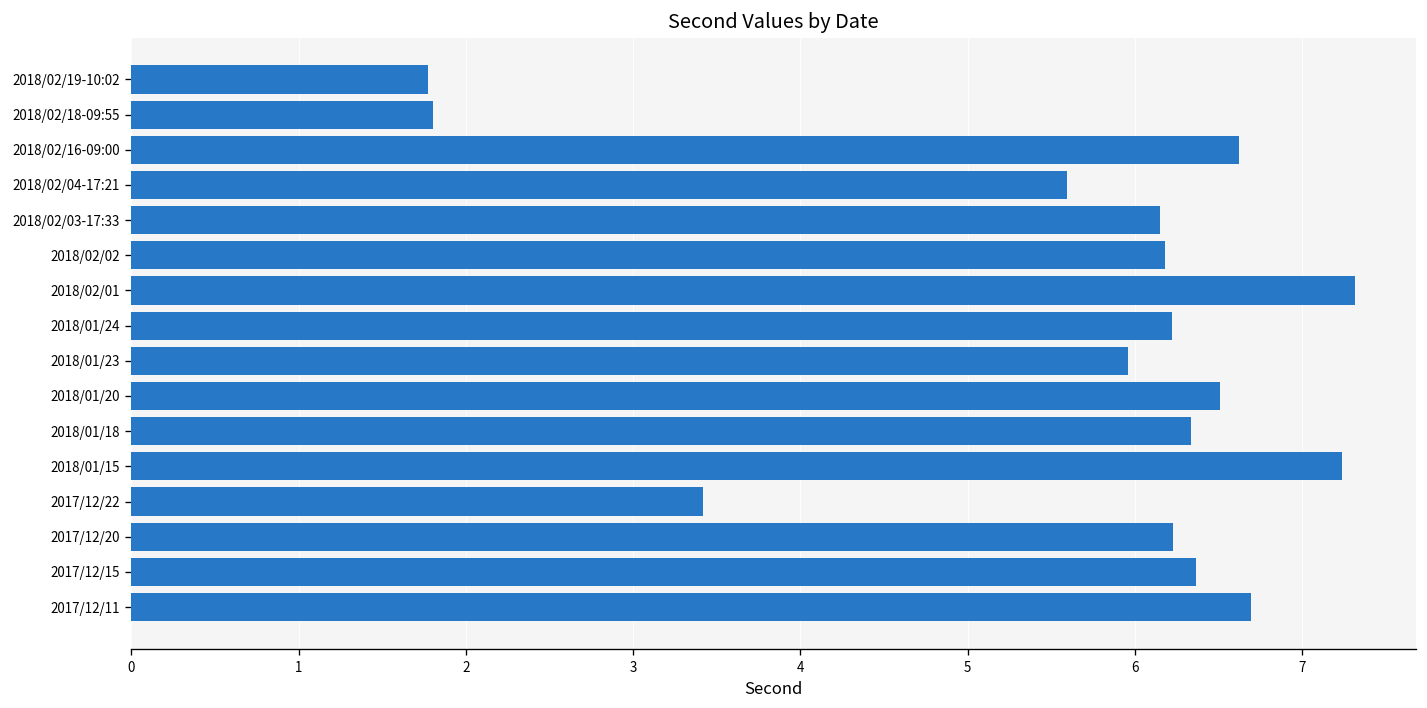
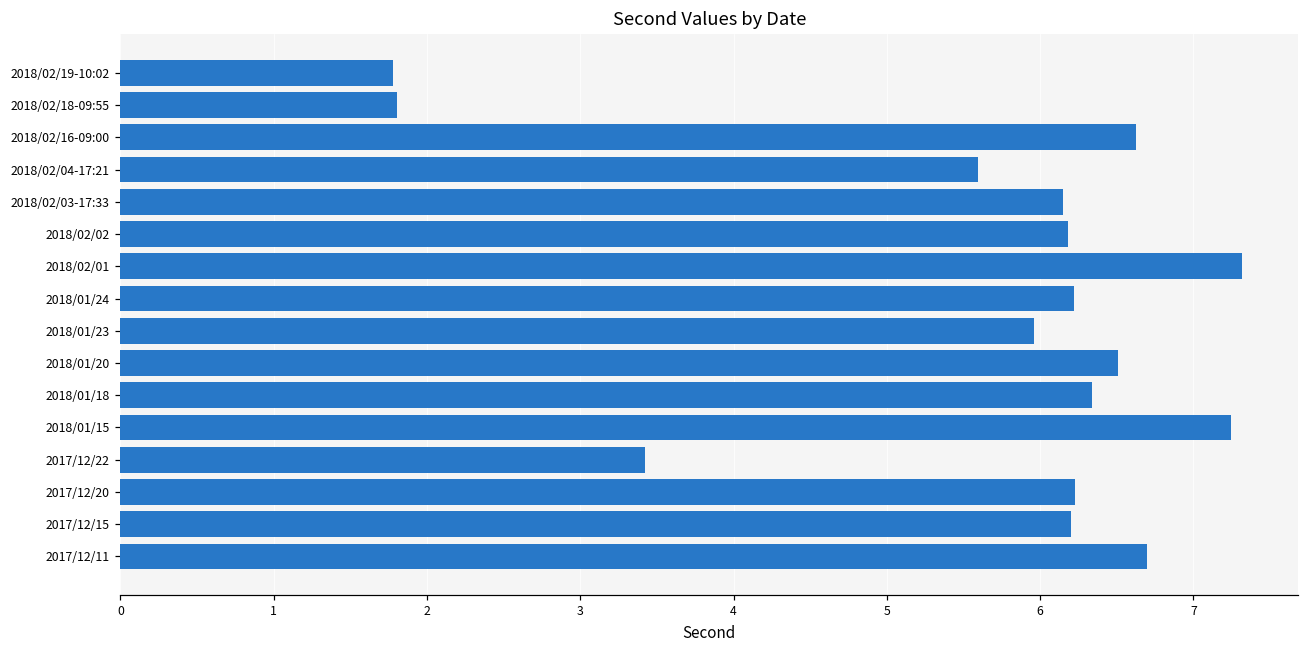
2017/12/15: 6.36 -> 6.20
